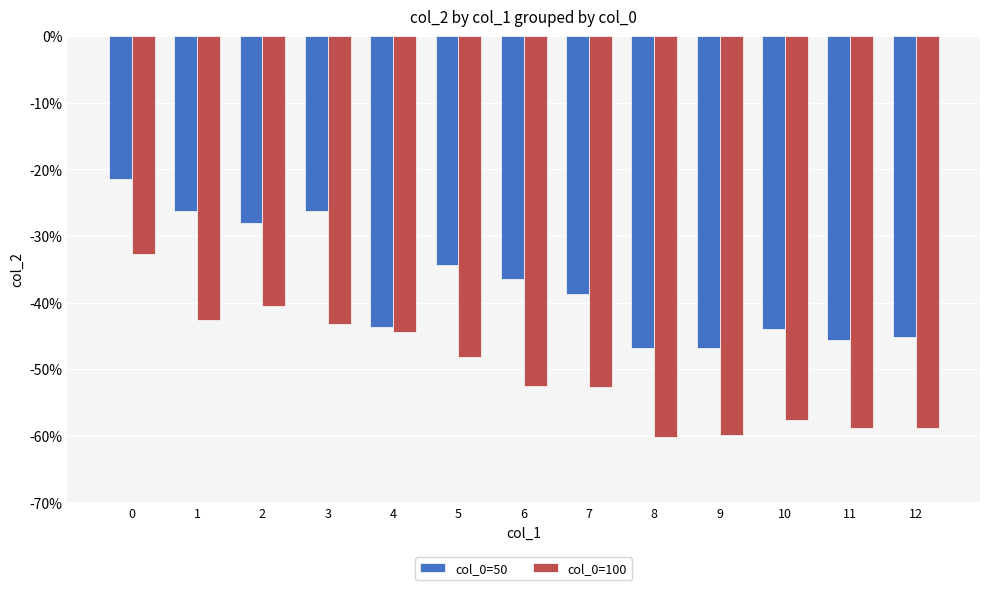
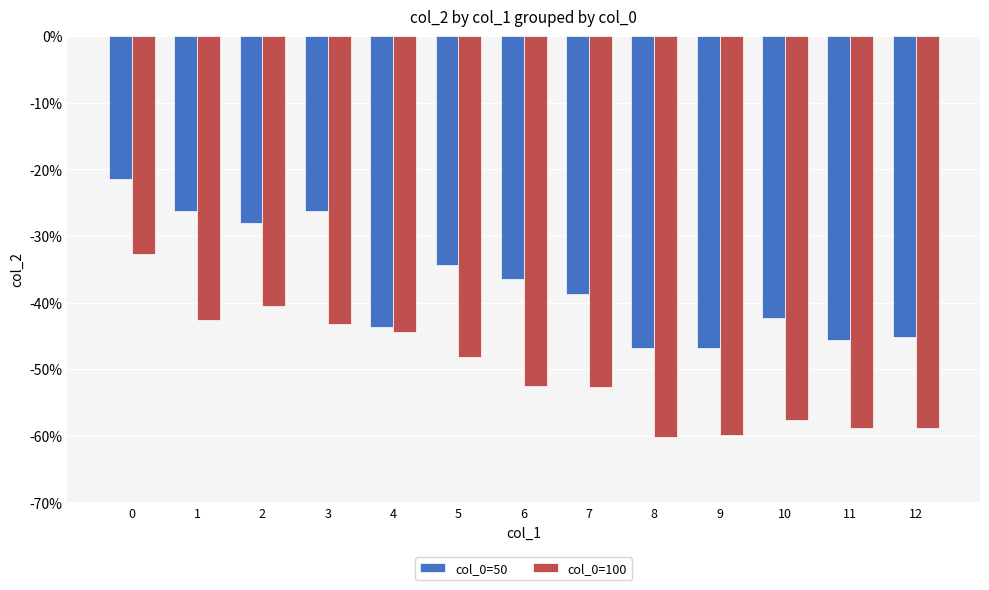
col_0=50, 10: -44% -> -42%
